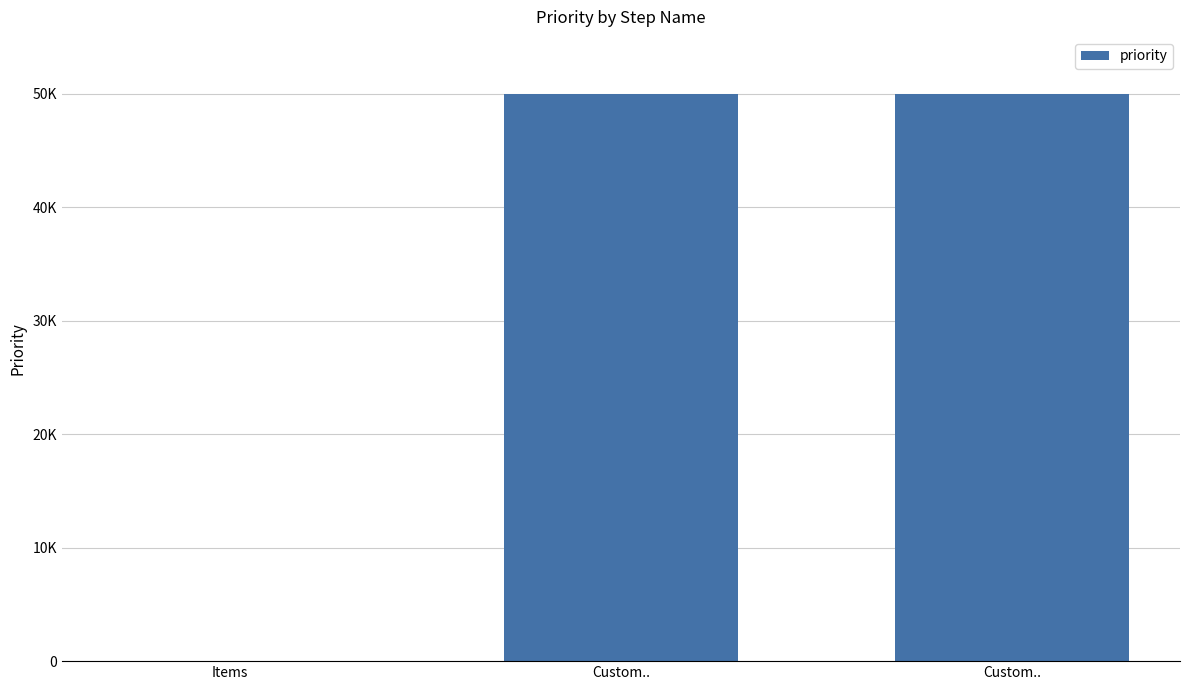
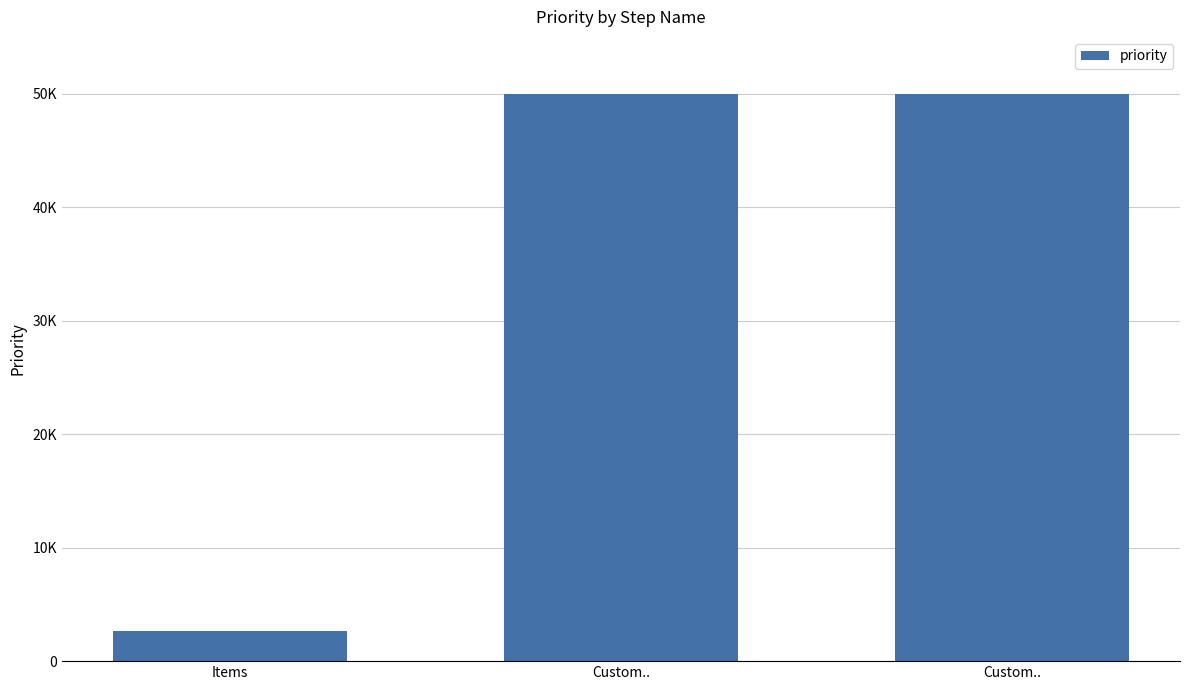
Items: 0 -> 2700
